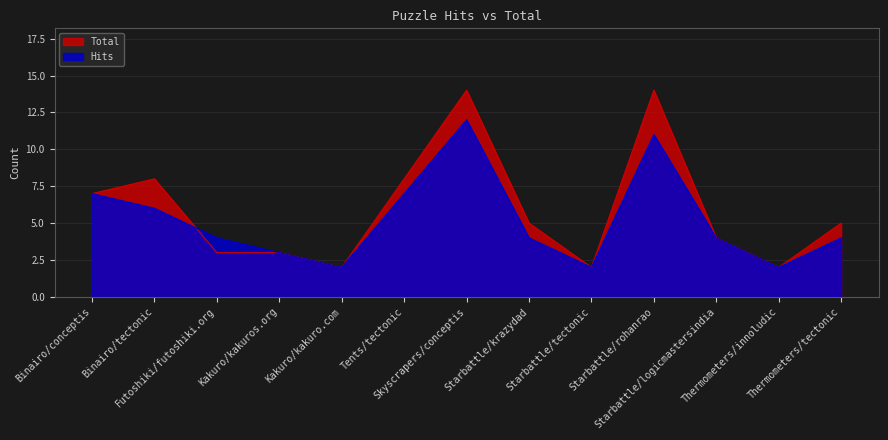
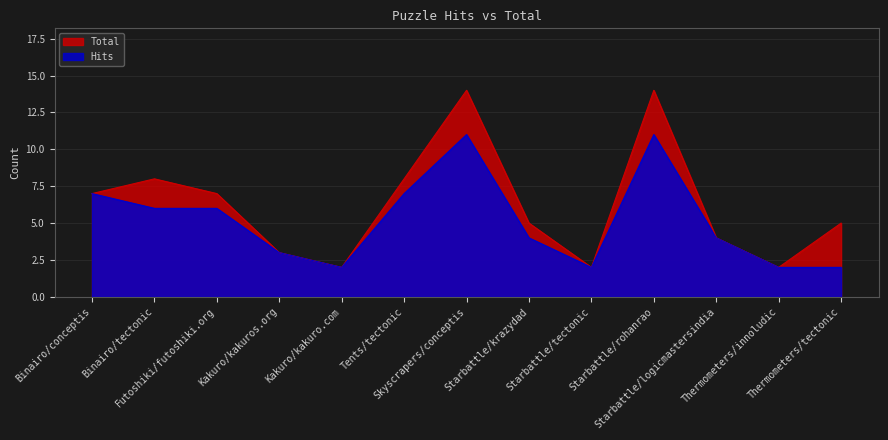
Total, Futoshiki/futoshiki.org: 3 -> 7
Hits, Futoshiki/futoshiki.org: 4 -> 6
Hits, Skyscrapers/conceptis: 12 -> 11
Hits, Thermometers/tectonic: 4 -> 2
